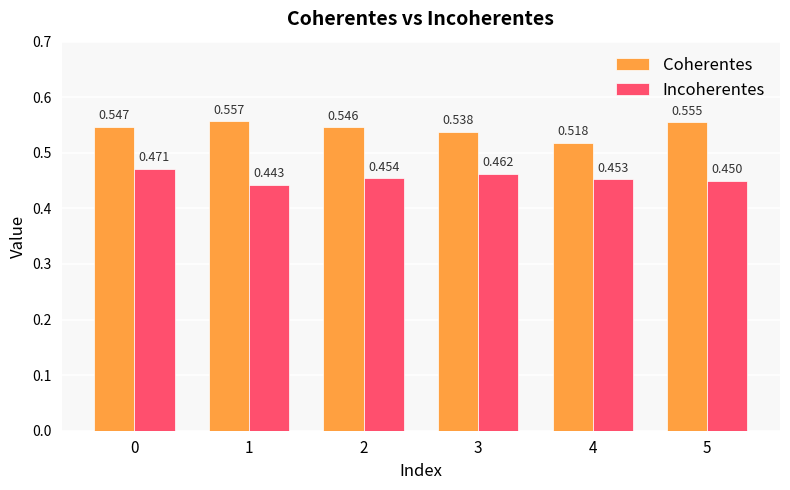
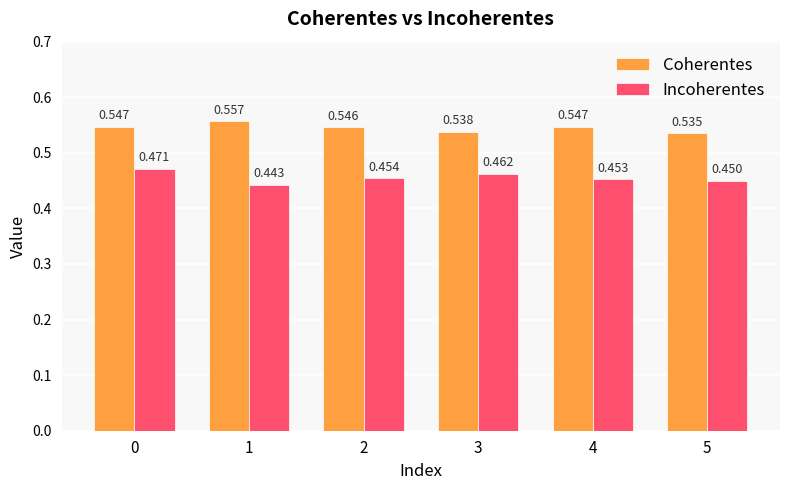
Coherentes, 4: 0.518 -> 0.547
Coherentes, 5: 0.555 -> 0.535
